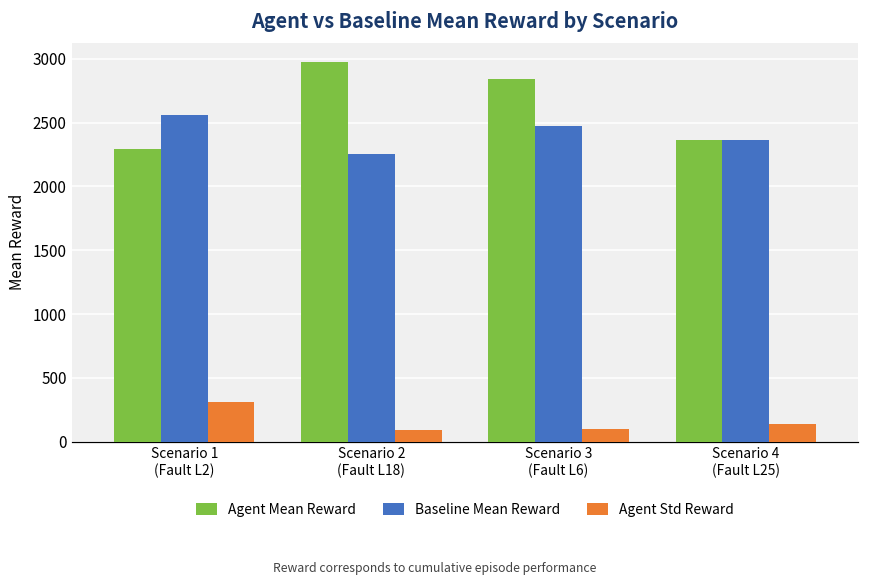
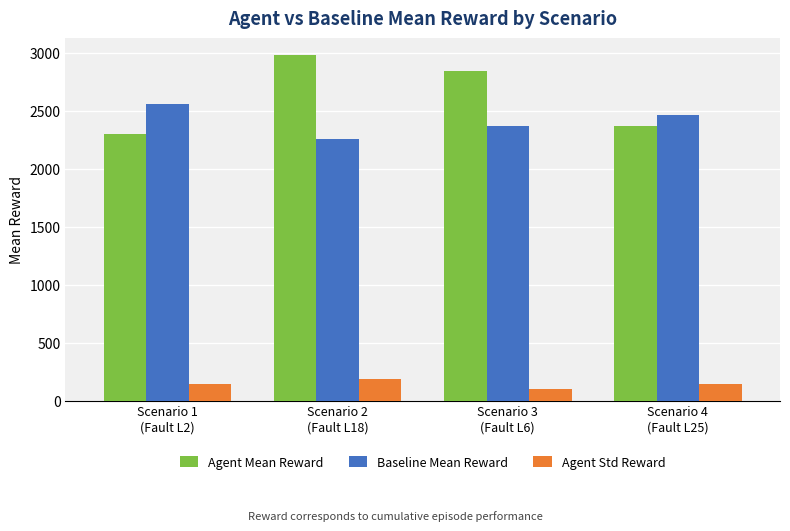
Agent Std Reward, Scenario 1 (Fault L2): 310 -> 140
Agent Std Reward, Scenario 2 (Fault L18): 90 -> 190
Baseline Mean Reward, Scenario 3 (Fault L6): 2470 -> 2370
Baseline Mean Reward, Scenario 4 (Fault L25): 2370 -> 2460
